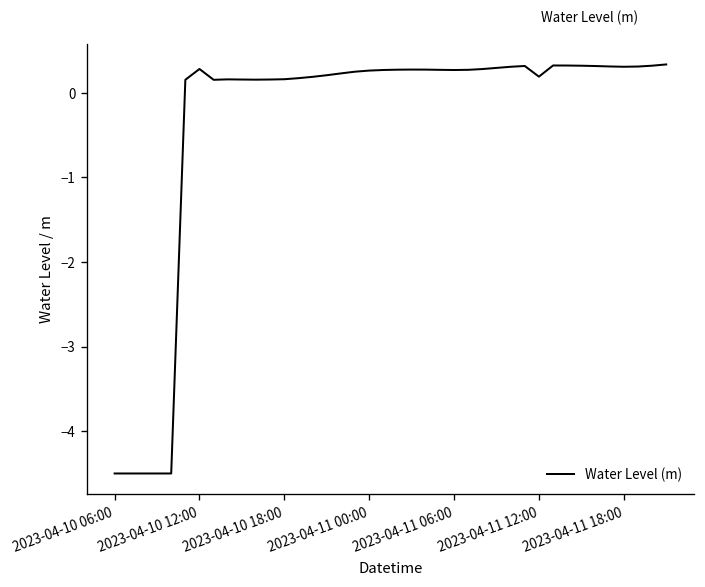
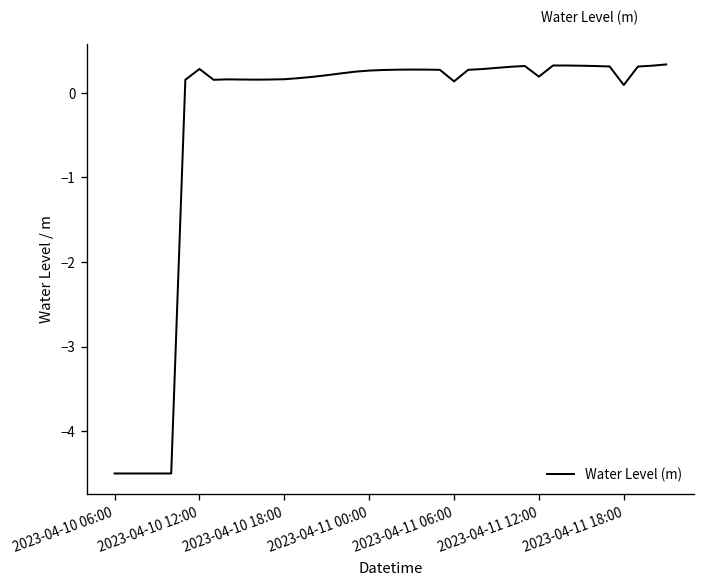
2023-04-11 06:00: 0.3 -> 0.1
2023-04-11 18:00: 0.3 -> 0.1
